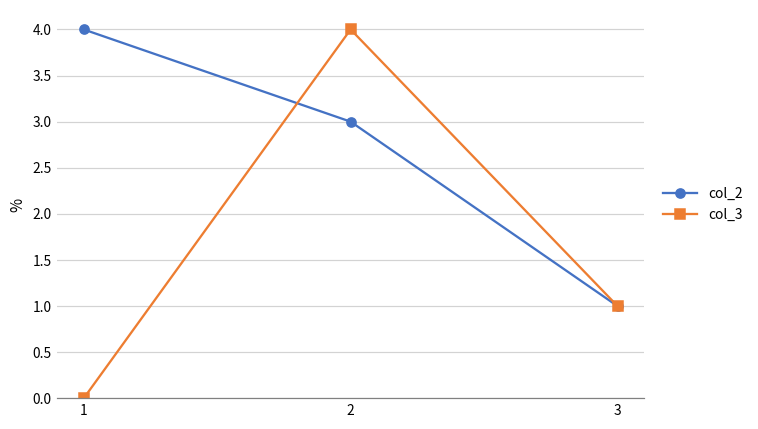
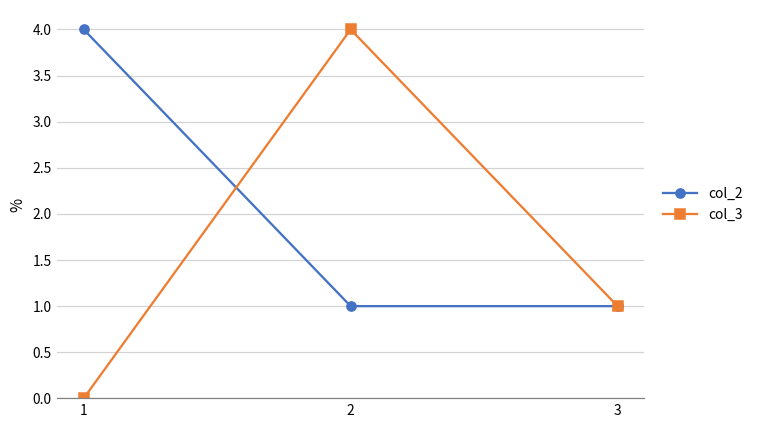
col_2, 2: 3 -> 1
